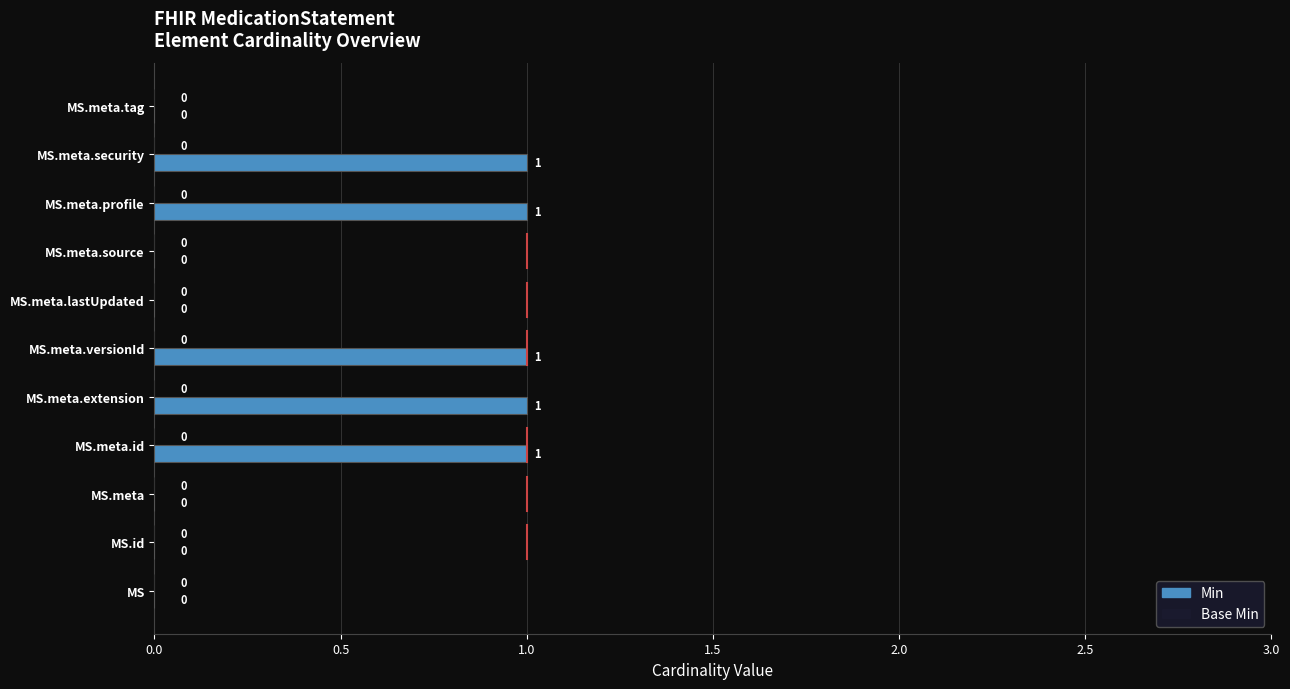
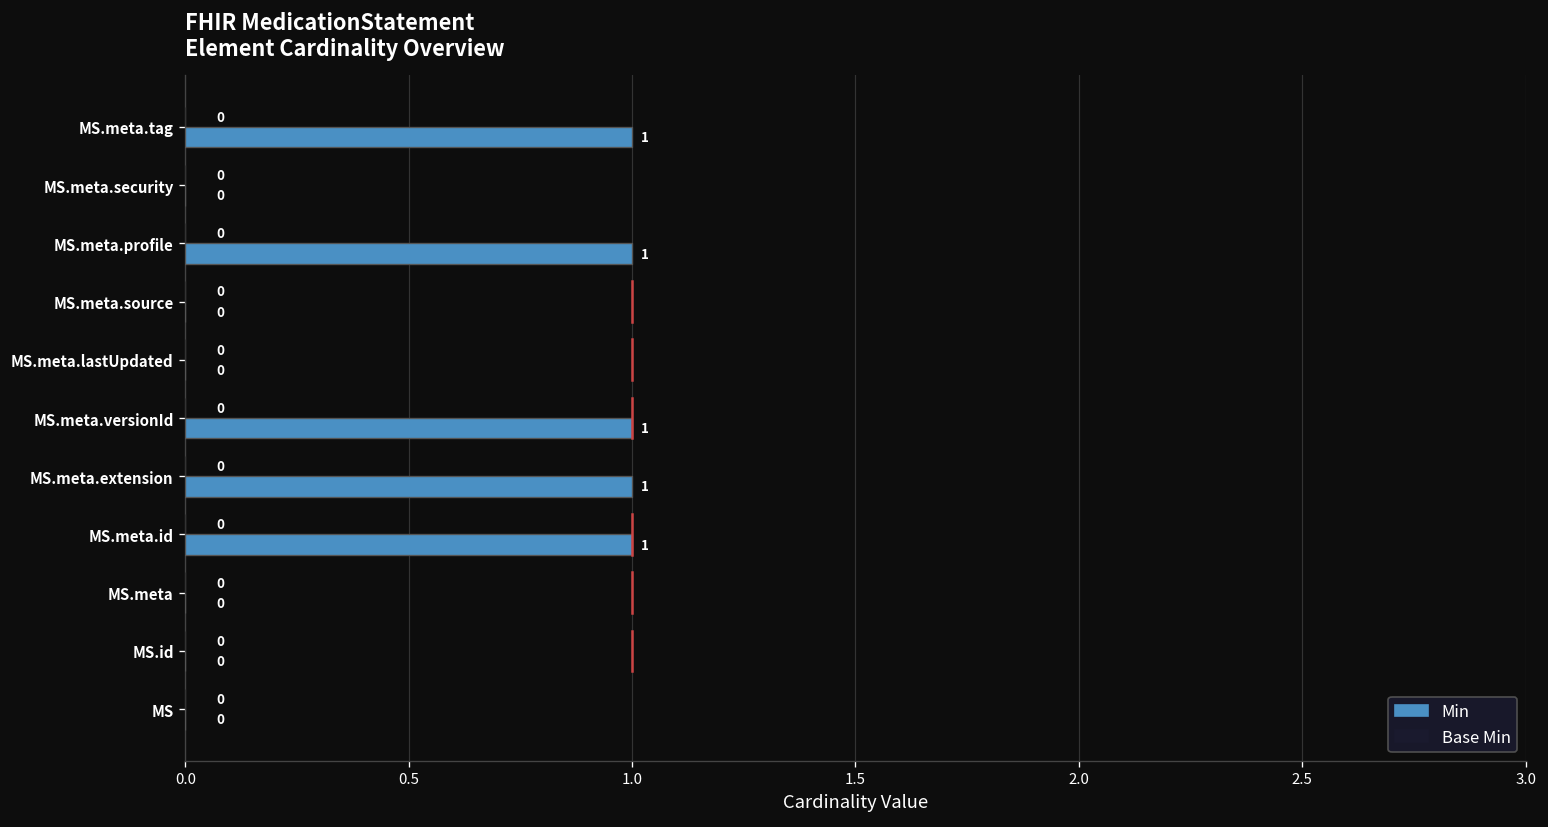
Min, MS.meta.tag: 0 -> 1
Min, MS.meta.security: 1 -> 0
